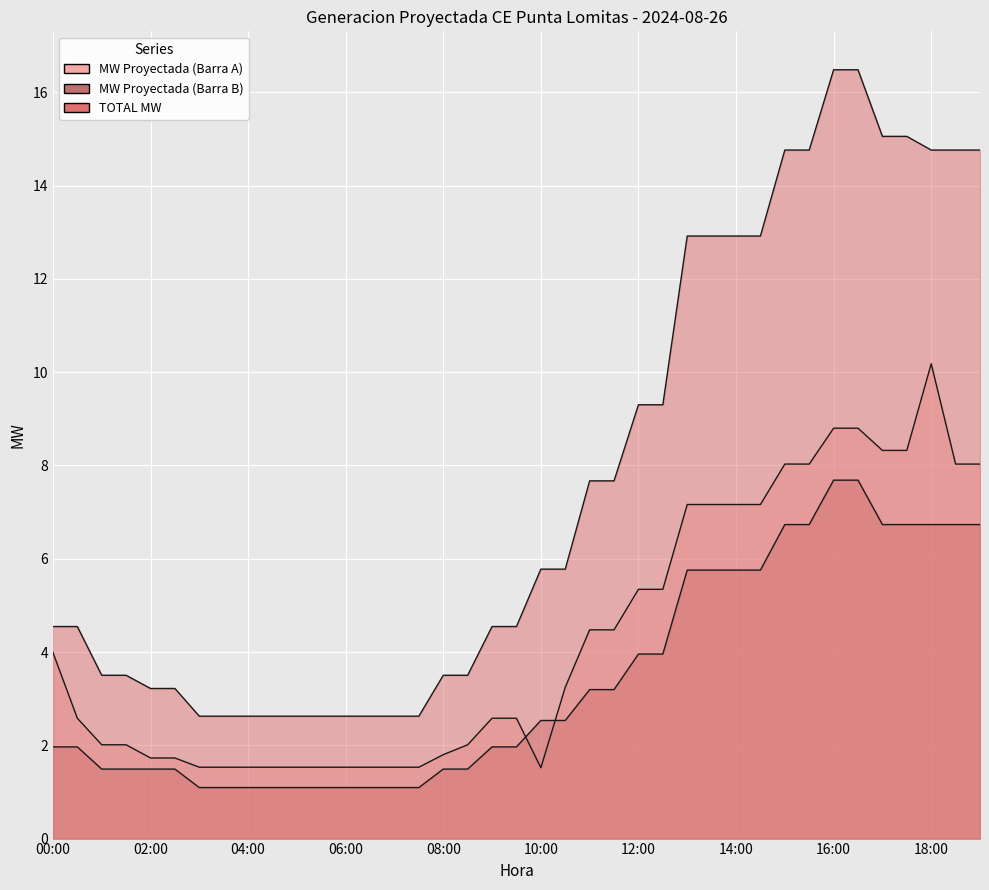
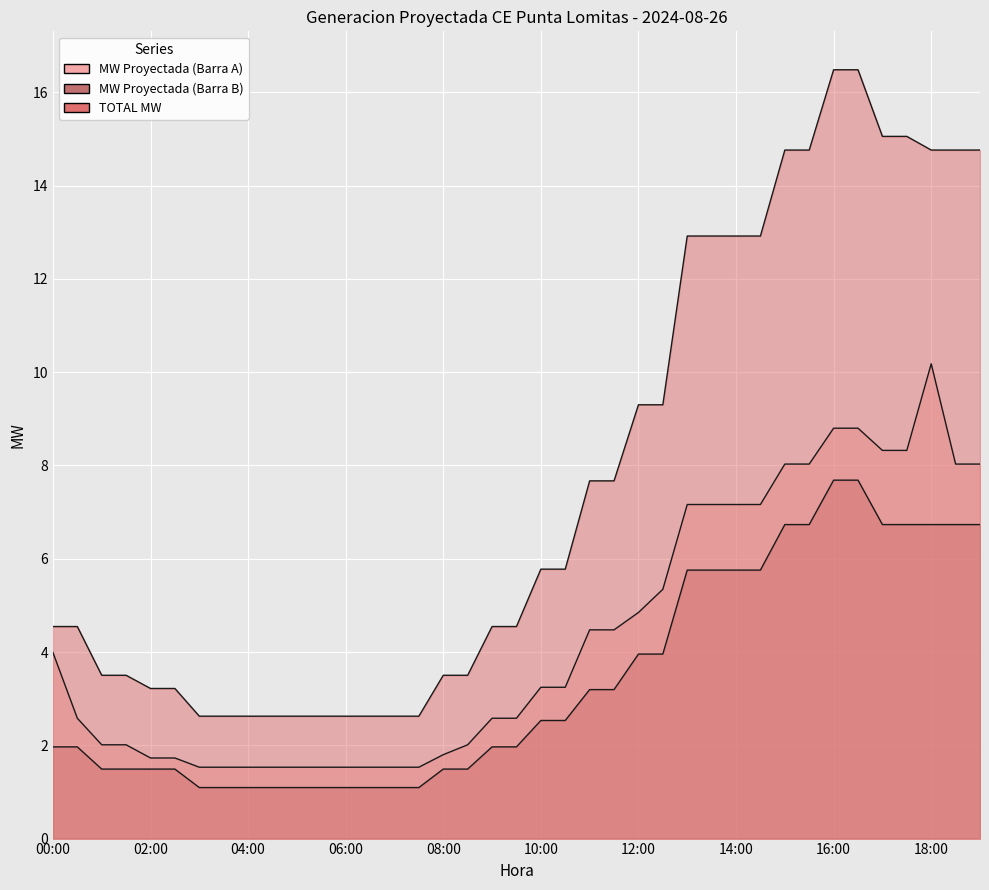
MW Proyectada (Barra A), 10:00: 1.5 -> 3.2
MW Proyectada (Barra A), 12:00: 5.3 -> 4.8
